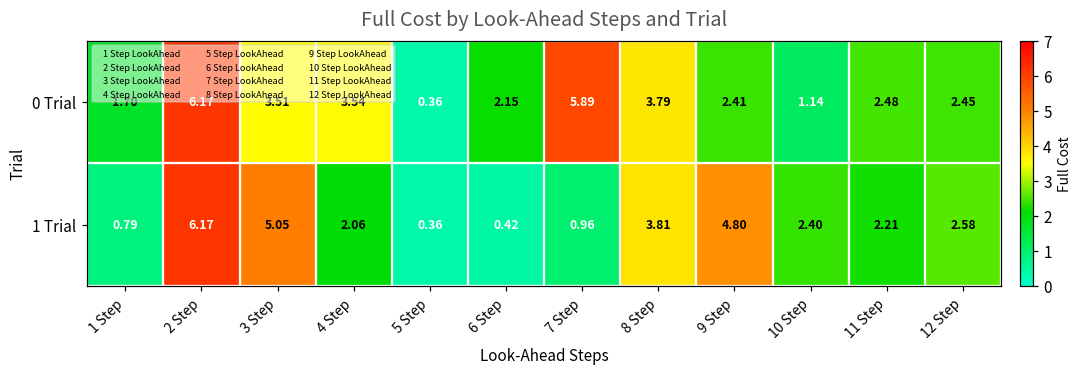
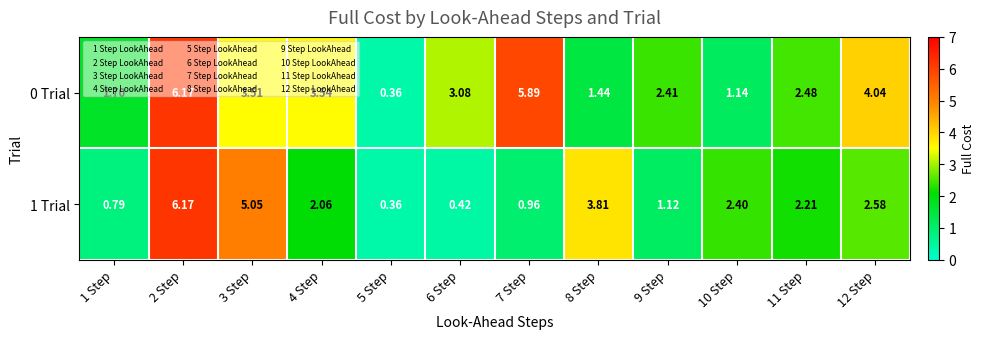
0 Trial, 6 Step: 2.15 -> 3.08
0 Trial, 8 Step: 3.79 -> 1.44
0 Trial, 12 Step: 2.45 -> 4.04
1 Trial, 9 Step: 4.80 -> 1.12
